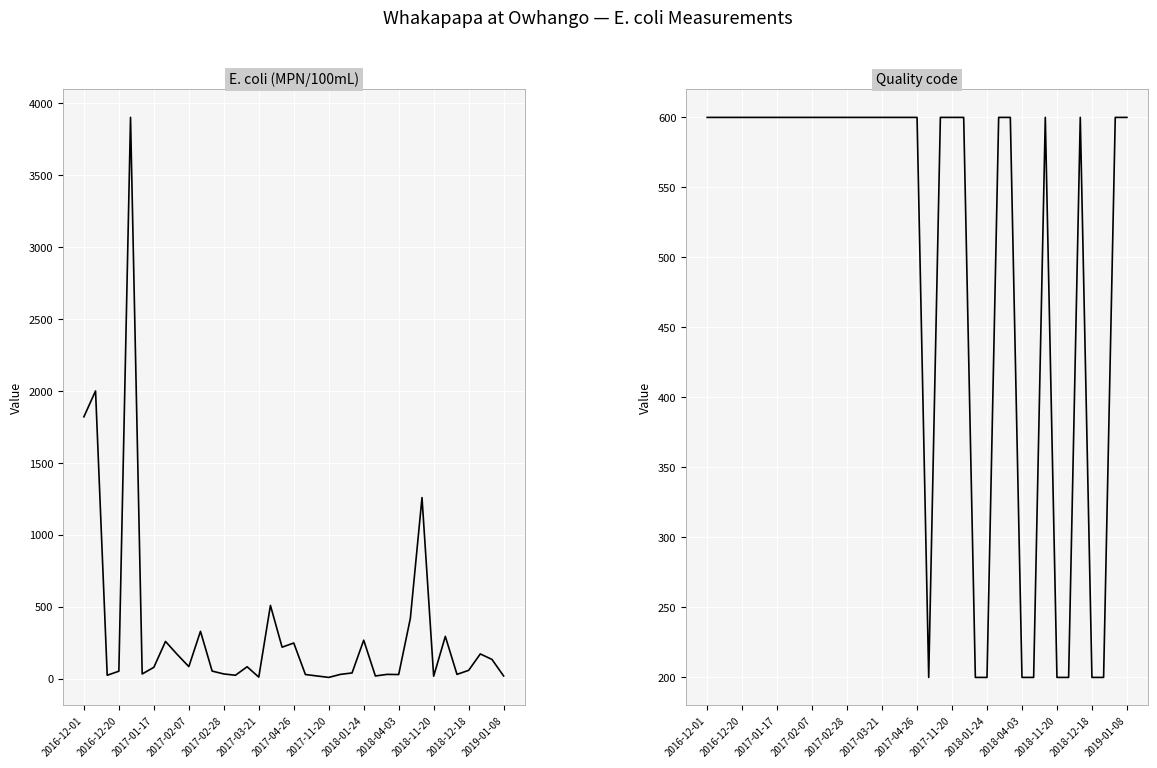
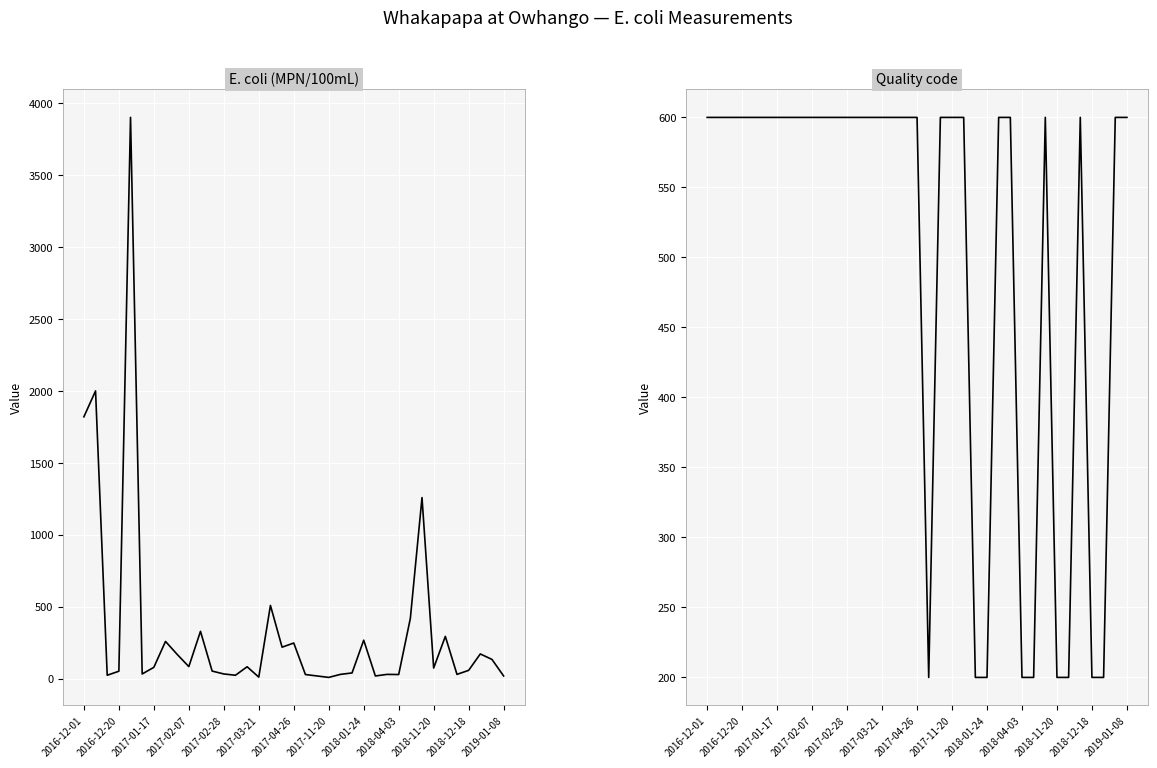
E. coli (MPN/100mL), 2018-11-20: 20 -> 80
